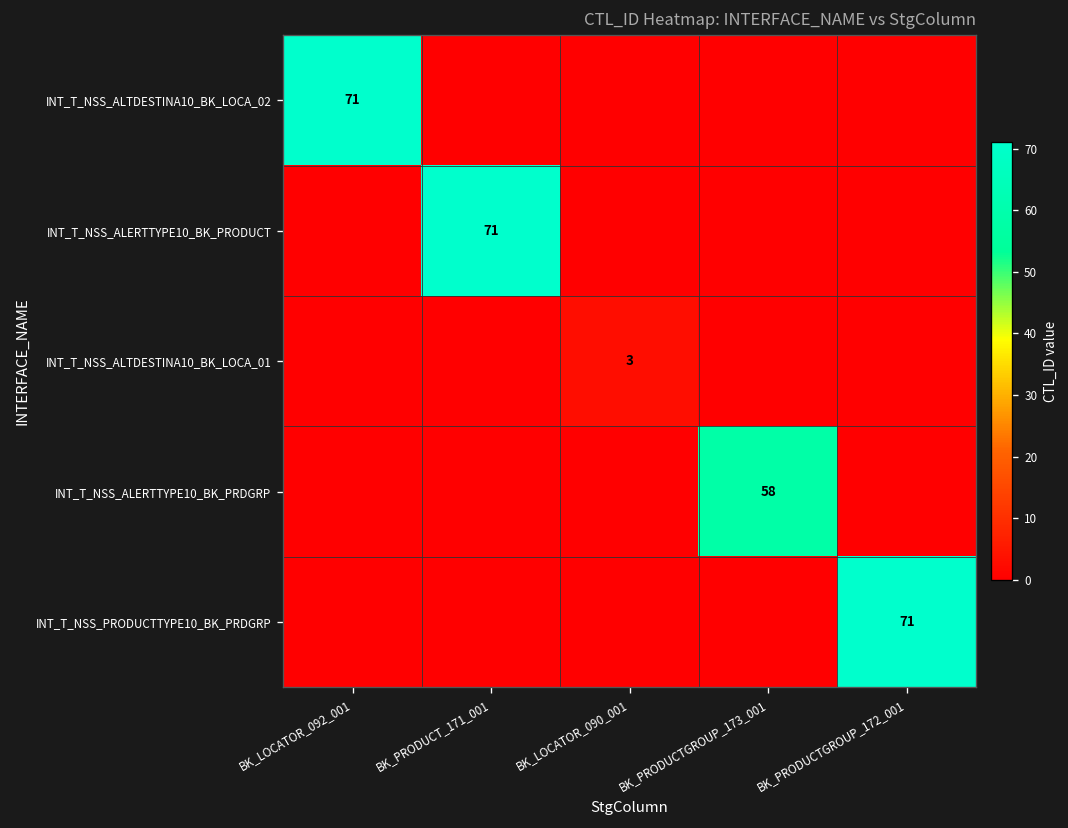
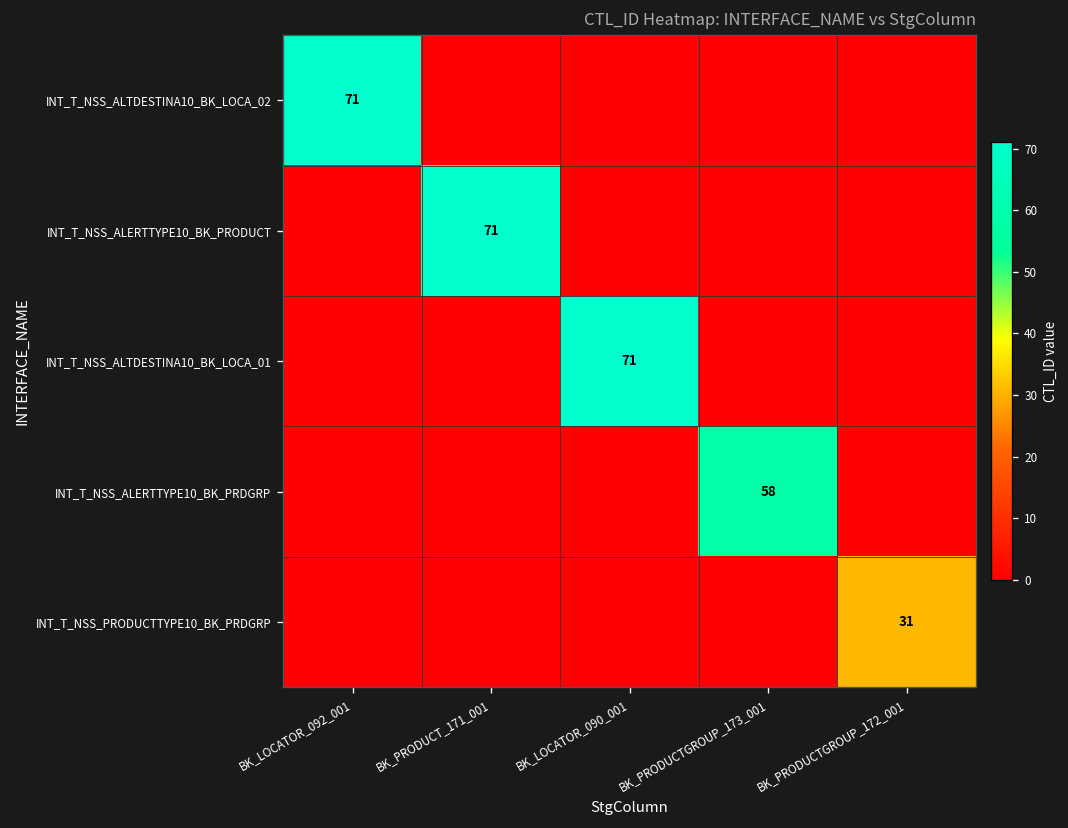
INT_T_NSS_ALTDESTINA10_BK_LOCA_01, BK_LOCATOR_090_001: 3 -> 71
INT_T_NSS_PRODUCTTYPE10_BK_PRDGRP, BK_PRODUCTGROUP_172_001: 71 -> 31
